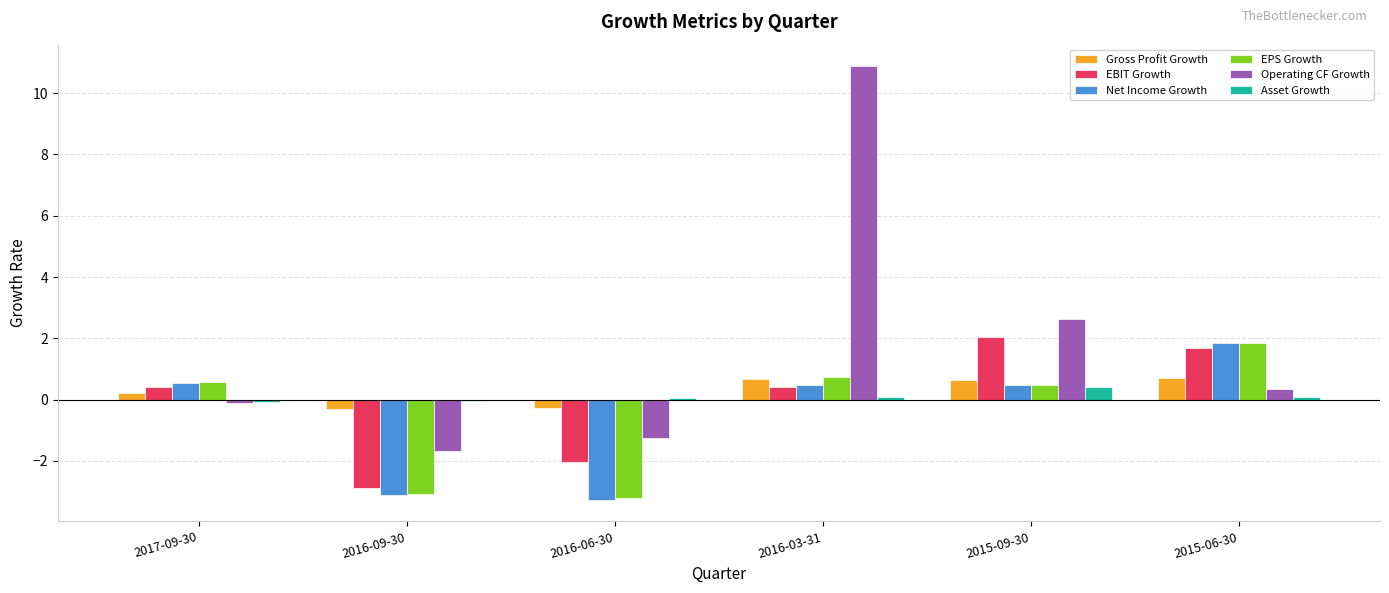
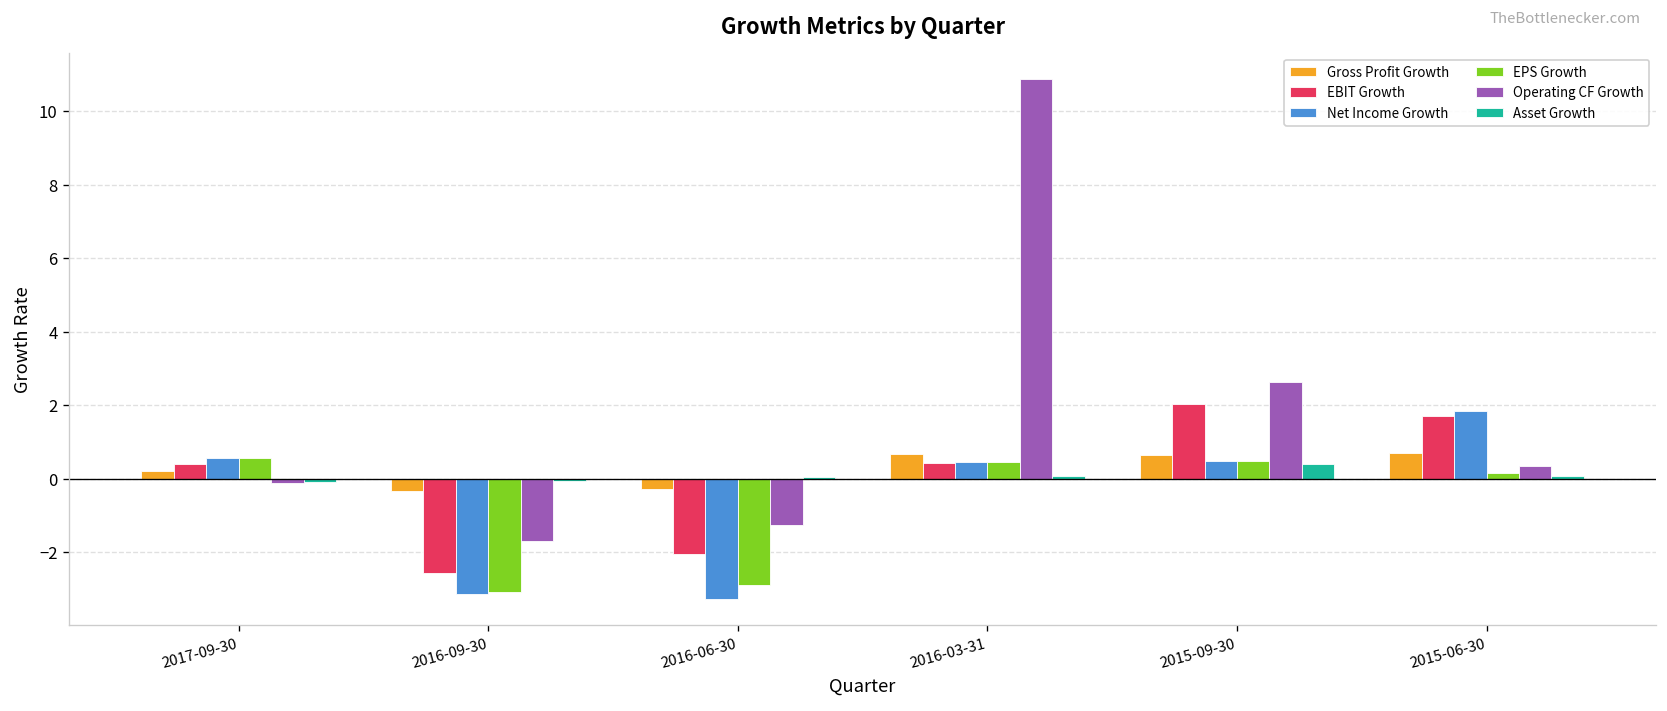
EBIT Growth, 2016-09-30: -2.9 -> -2.5
EPS Growth, 2016-06-30: -3.2 -> -2.9
EPS Growth, 2016-03-31: 0.7 -> 0.5
EPS Growth, 2015-06-30: 1.8 -> 0.2
